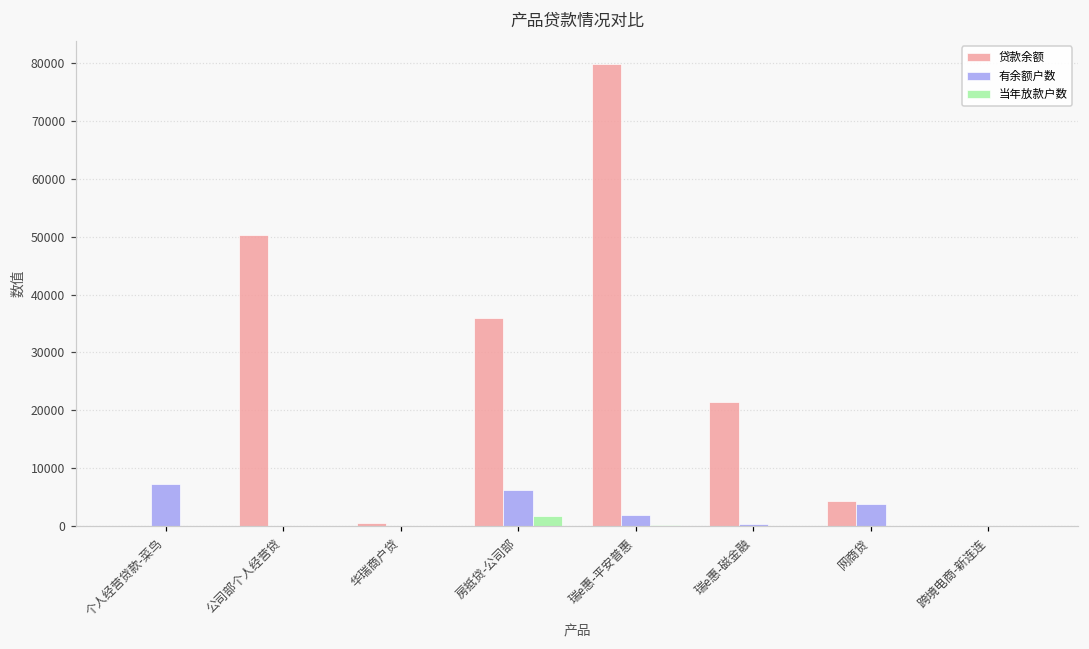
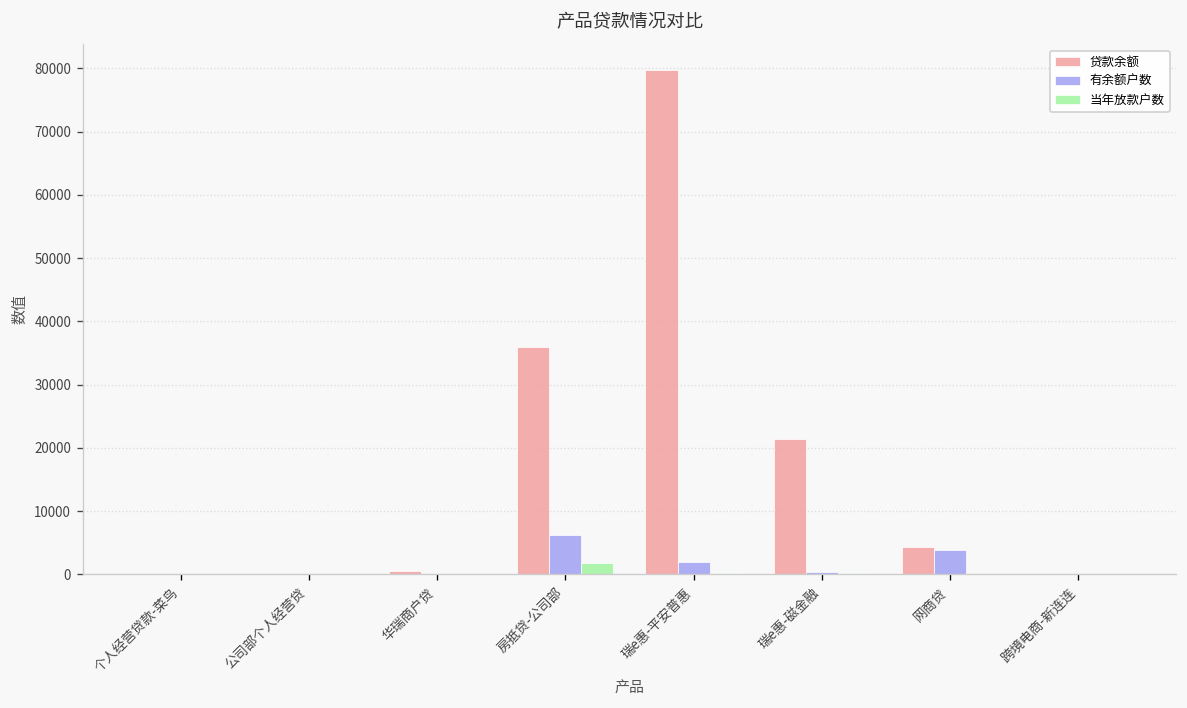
有余额户数, 个人经营贷款-菜鸟: 7000 -> 0
贷款余额, 公司部个人经营贷: 50000 -> 0
